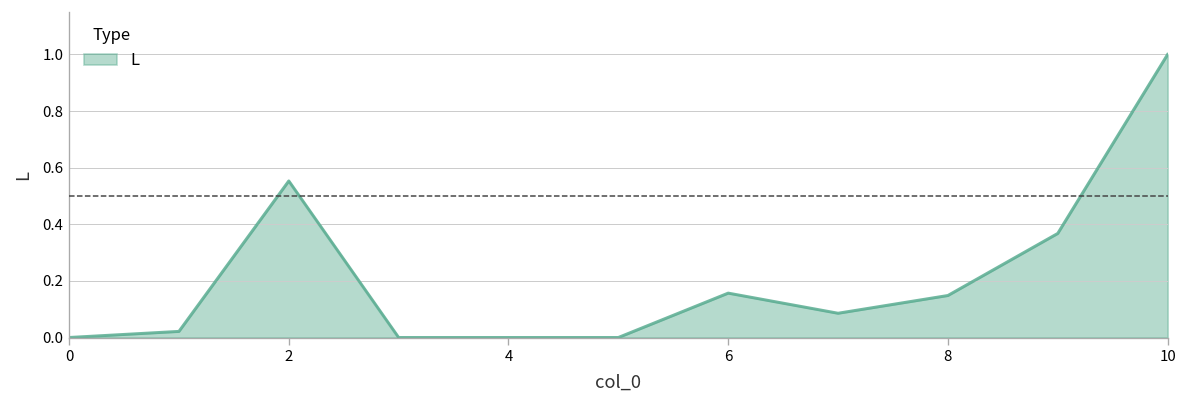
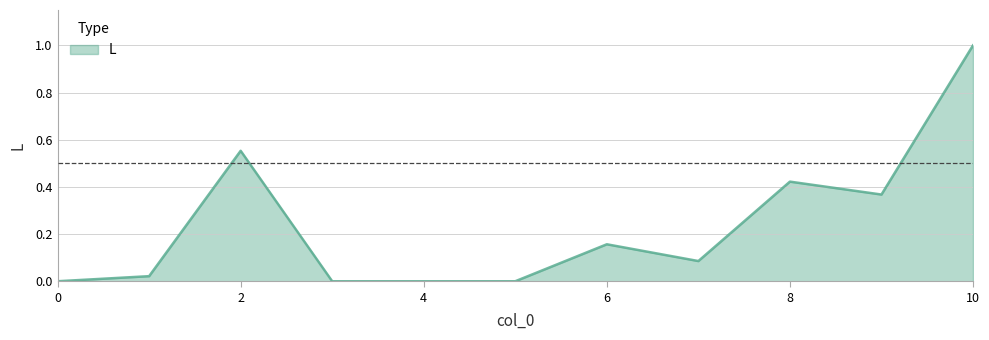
8: 0.15 -> 0.42
